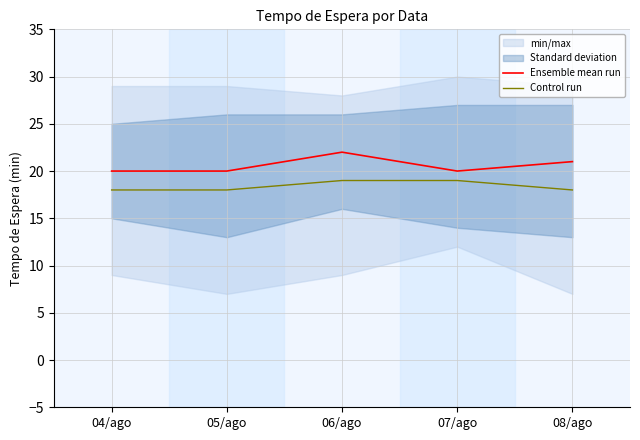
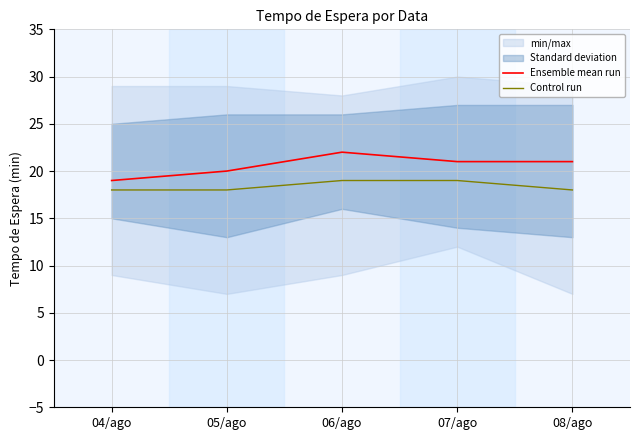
Ensemble mean run, 04/ago: 20 -> 19
Ensemble mean run, 07/ago: 20 -> 21
